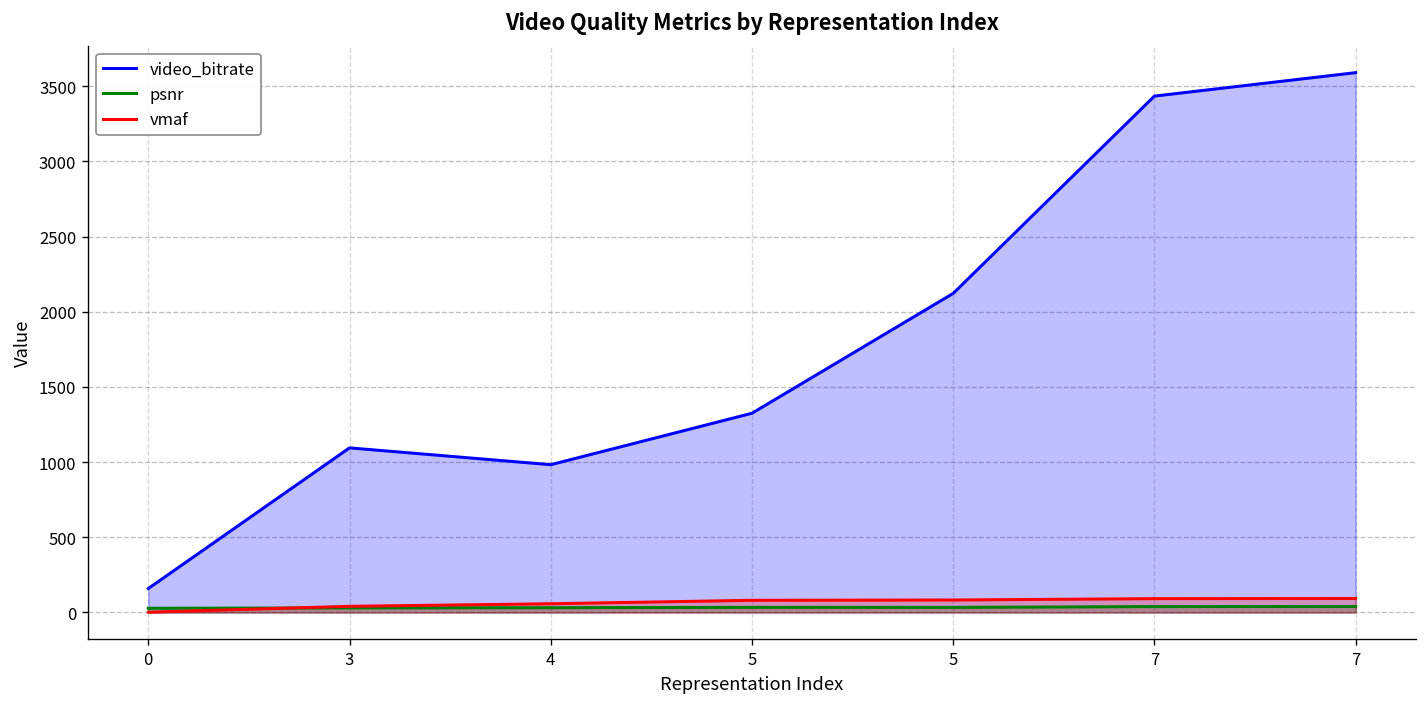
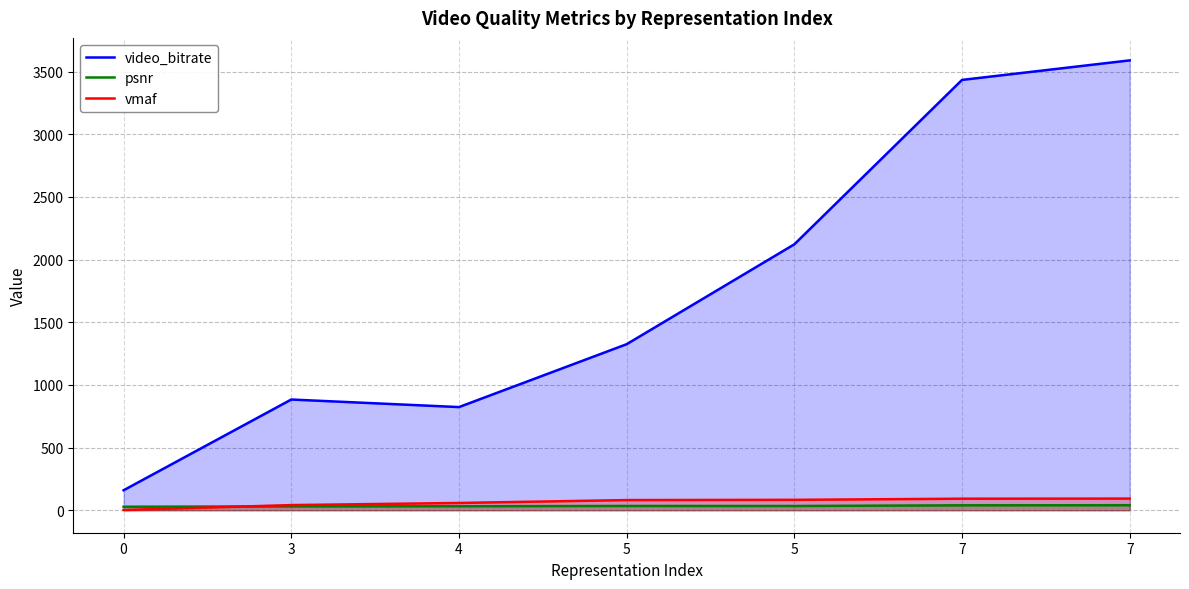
video_bitrate, 3: 1090 -> 880
video_bitrate, 4: 980 -> 820
